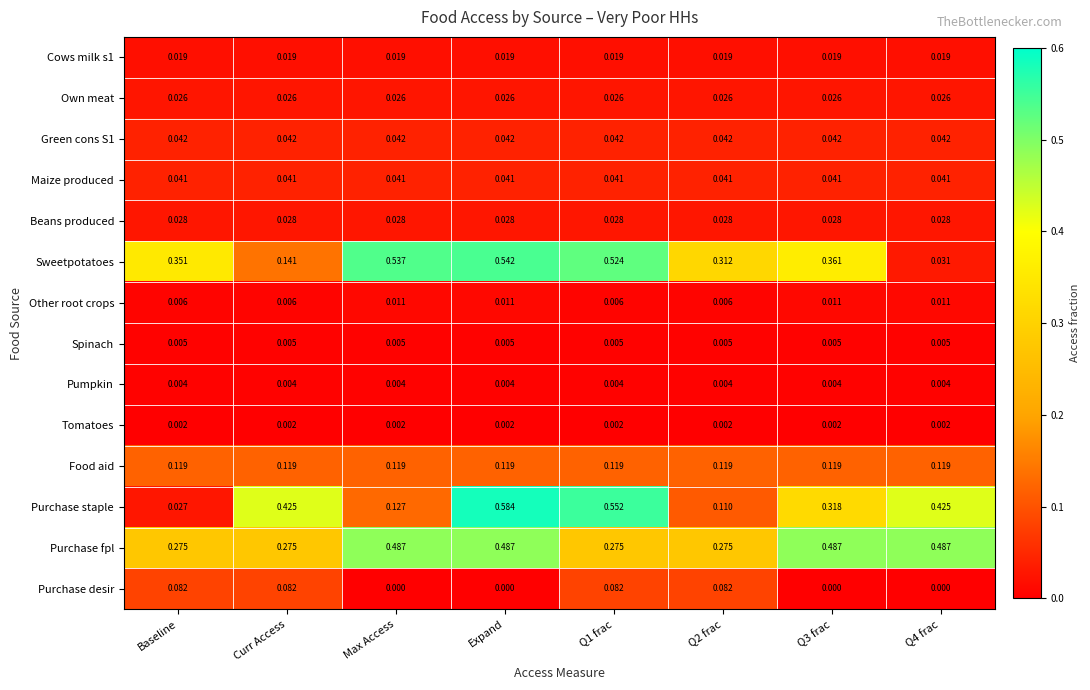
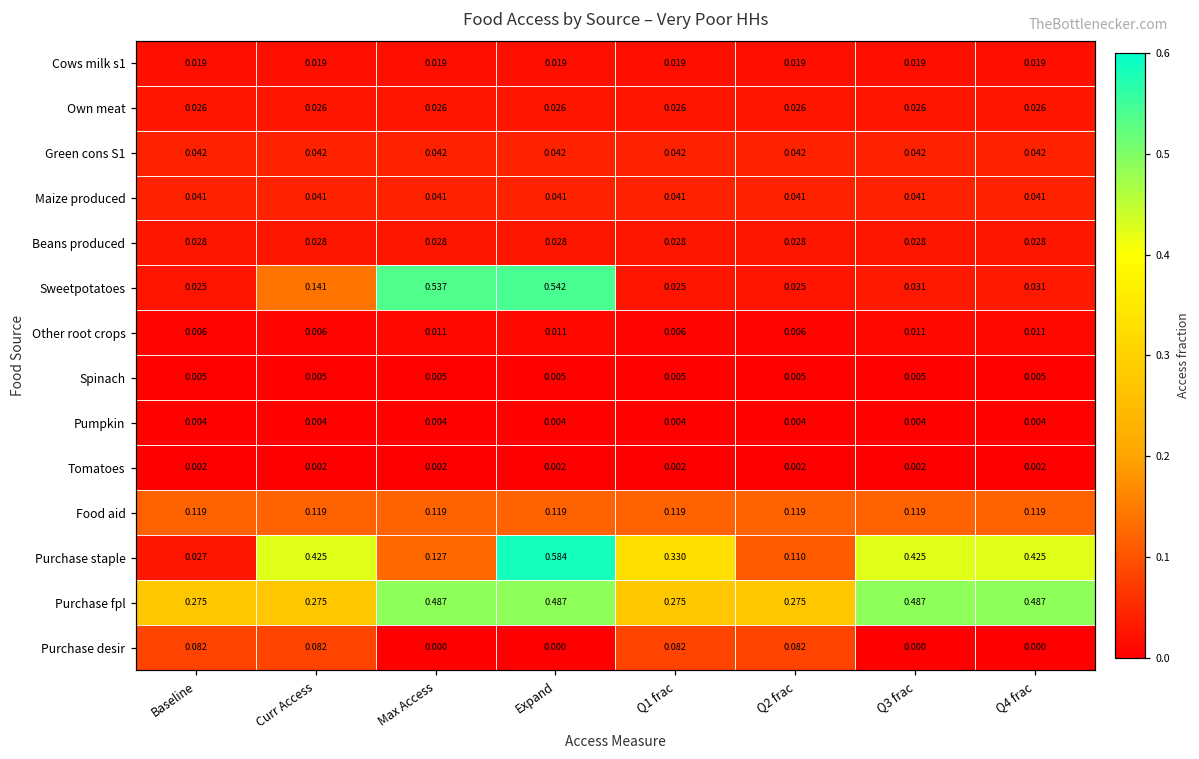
Sweetpotatoes, Baseline: 0.351 -> 0.025
Sweetpotatoes, Q1 frac: 0.524 -> 0.025
Sweetpotatoes, Q2 frac: 0.312 -> 0.025
Sweetpotatoes, Q3 frac: 0.361 -> 0.031
Purchase staple, Q1 frac: 0.552 -> 0.330
Purchase staple, Q3 frac: 0.318 -> 0.425
